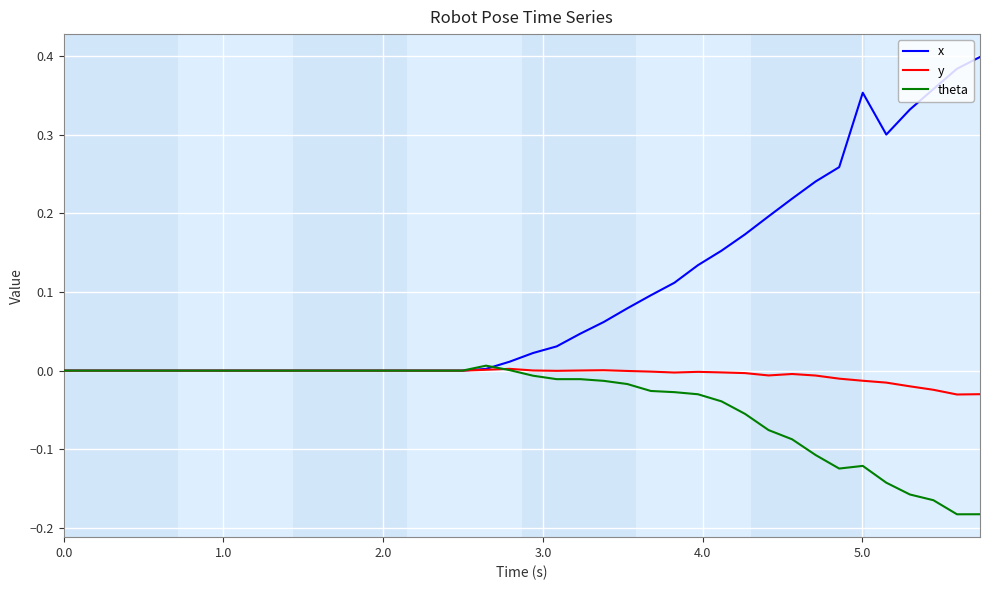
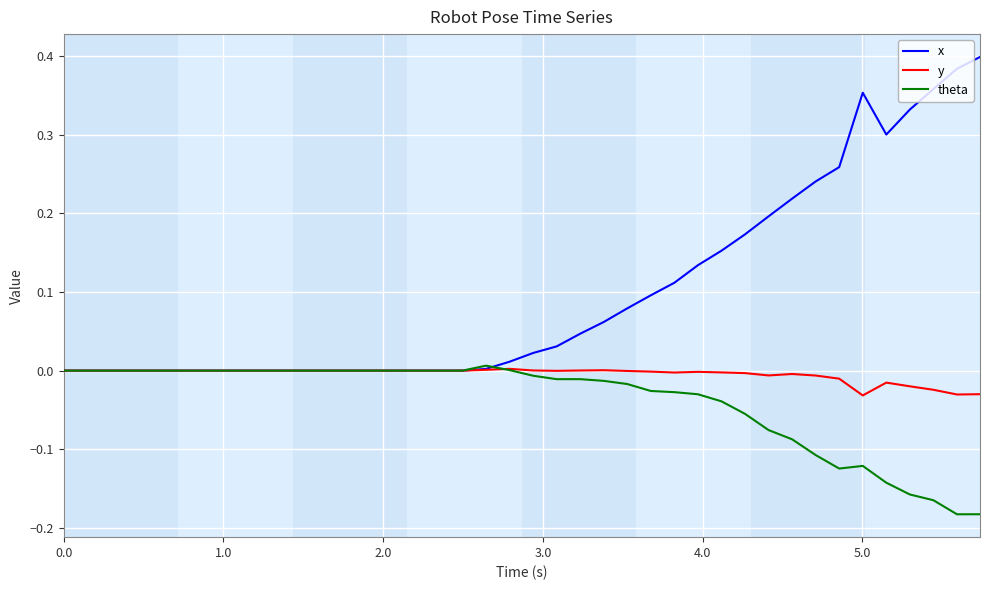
y, 5.0: -0.01 -> -0.03
